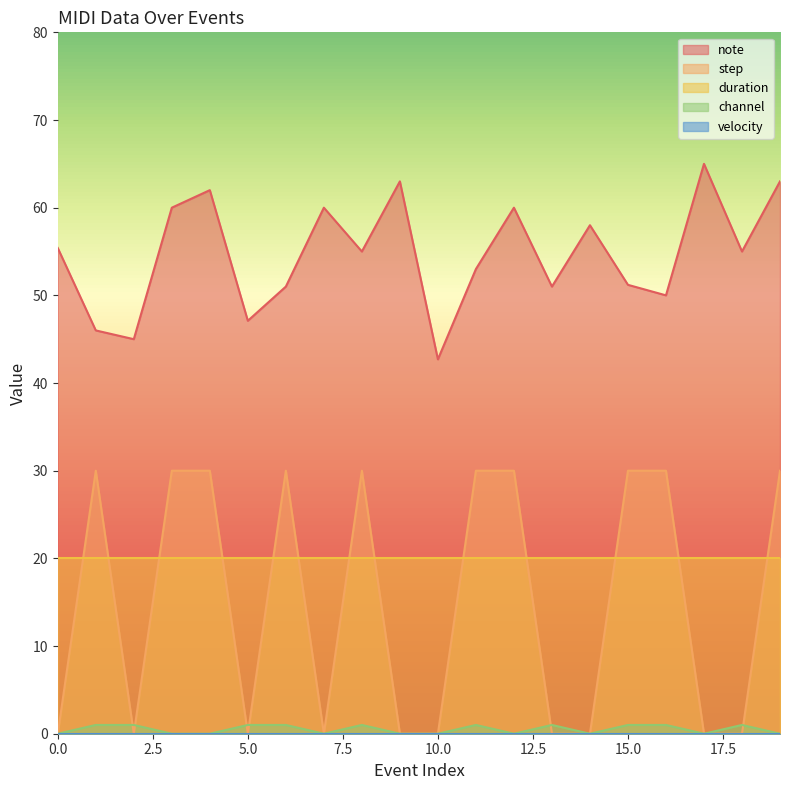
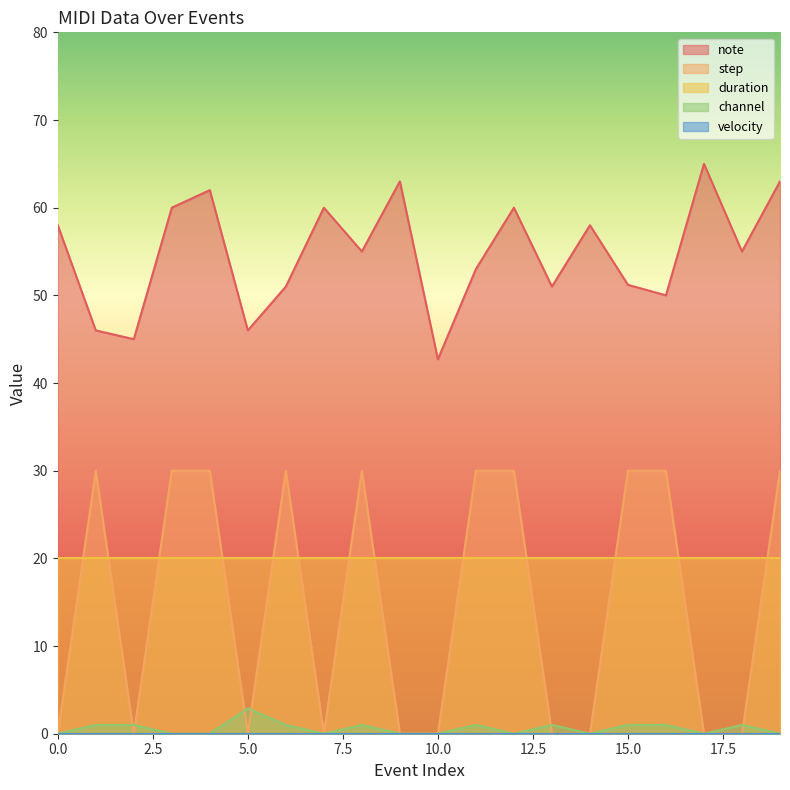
note, 0.0: 55 -> 58
note, 5.0: 47 -> 46
channel, 5.0: 1 -> 3
